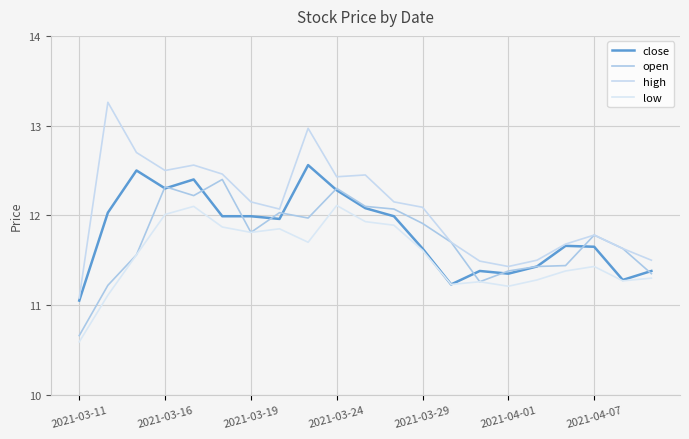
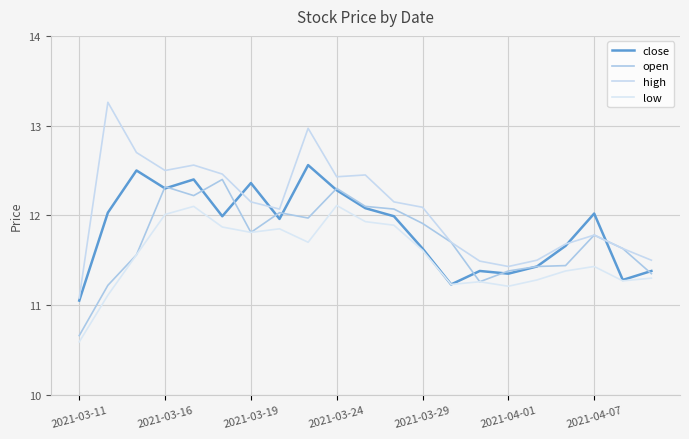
close, 2021-03-19: 12.0 -> 12.4
close, 2021-04-07: 11.7 -> 12.0
